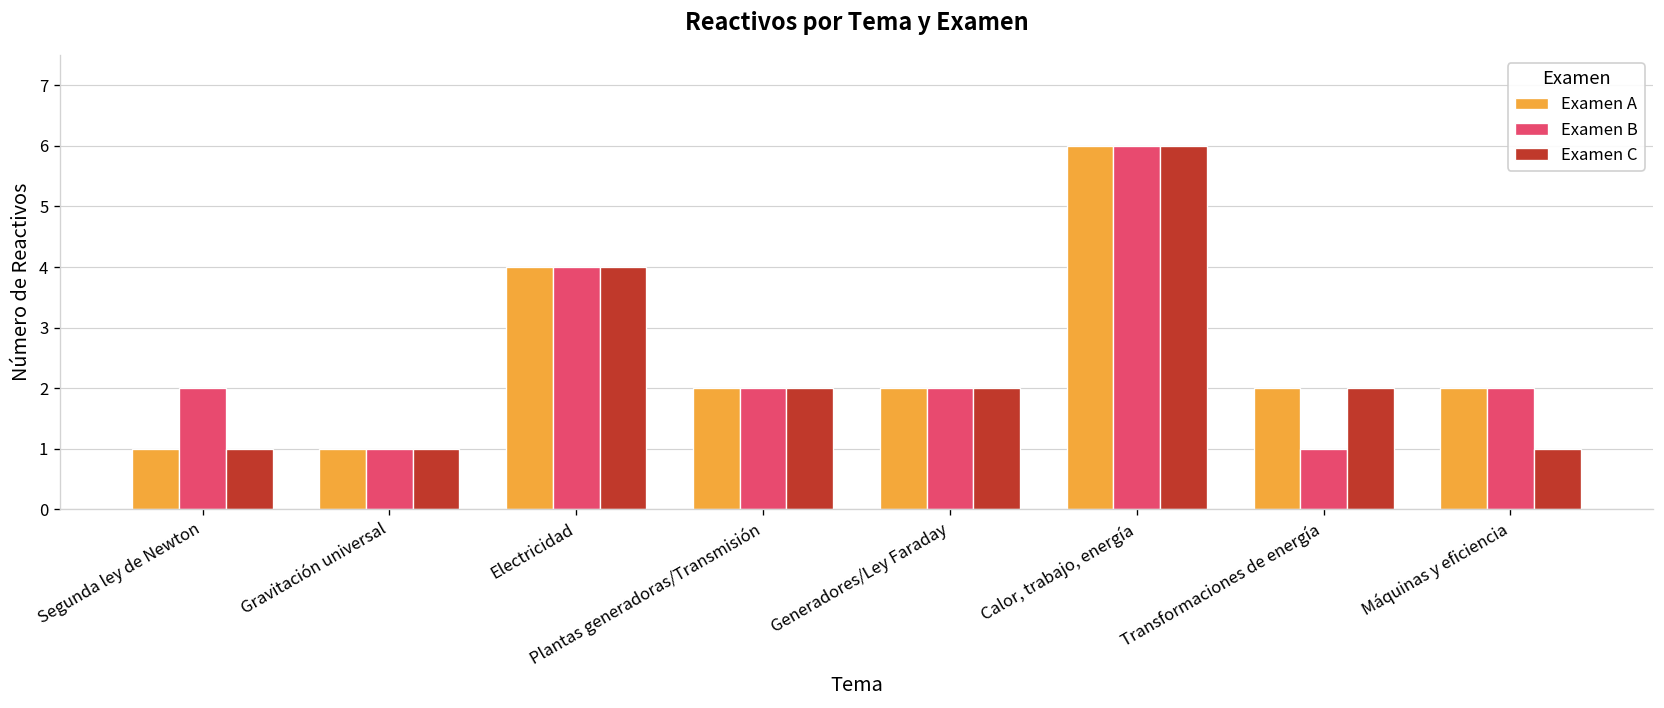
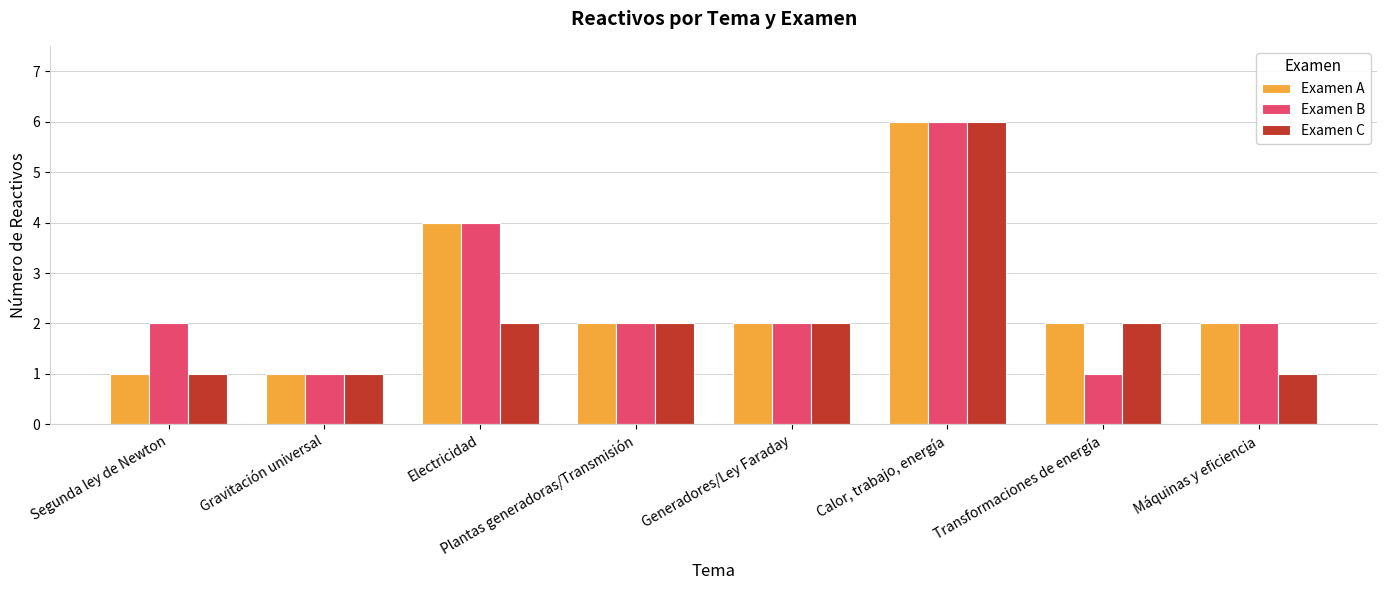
Examen C, Electricidad: 4 -> 2
